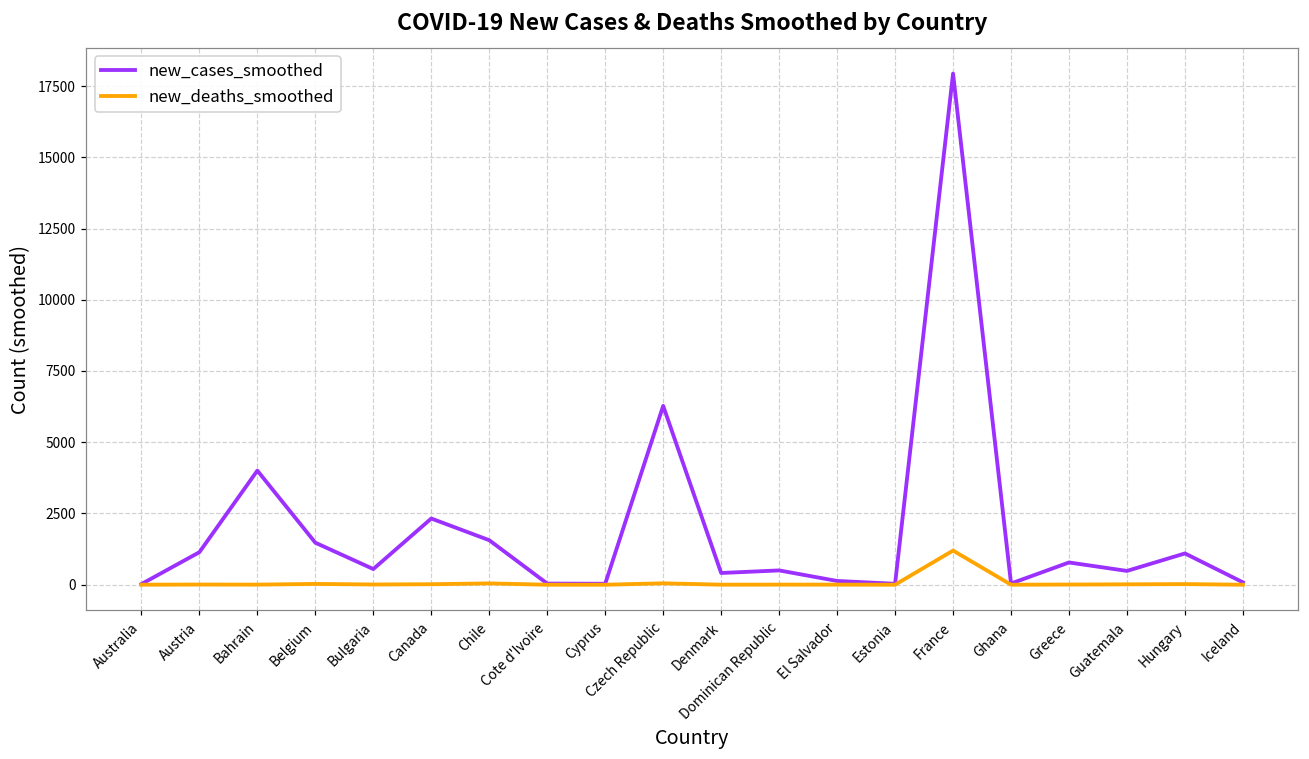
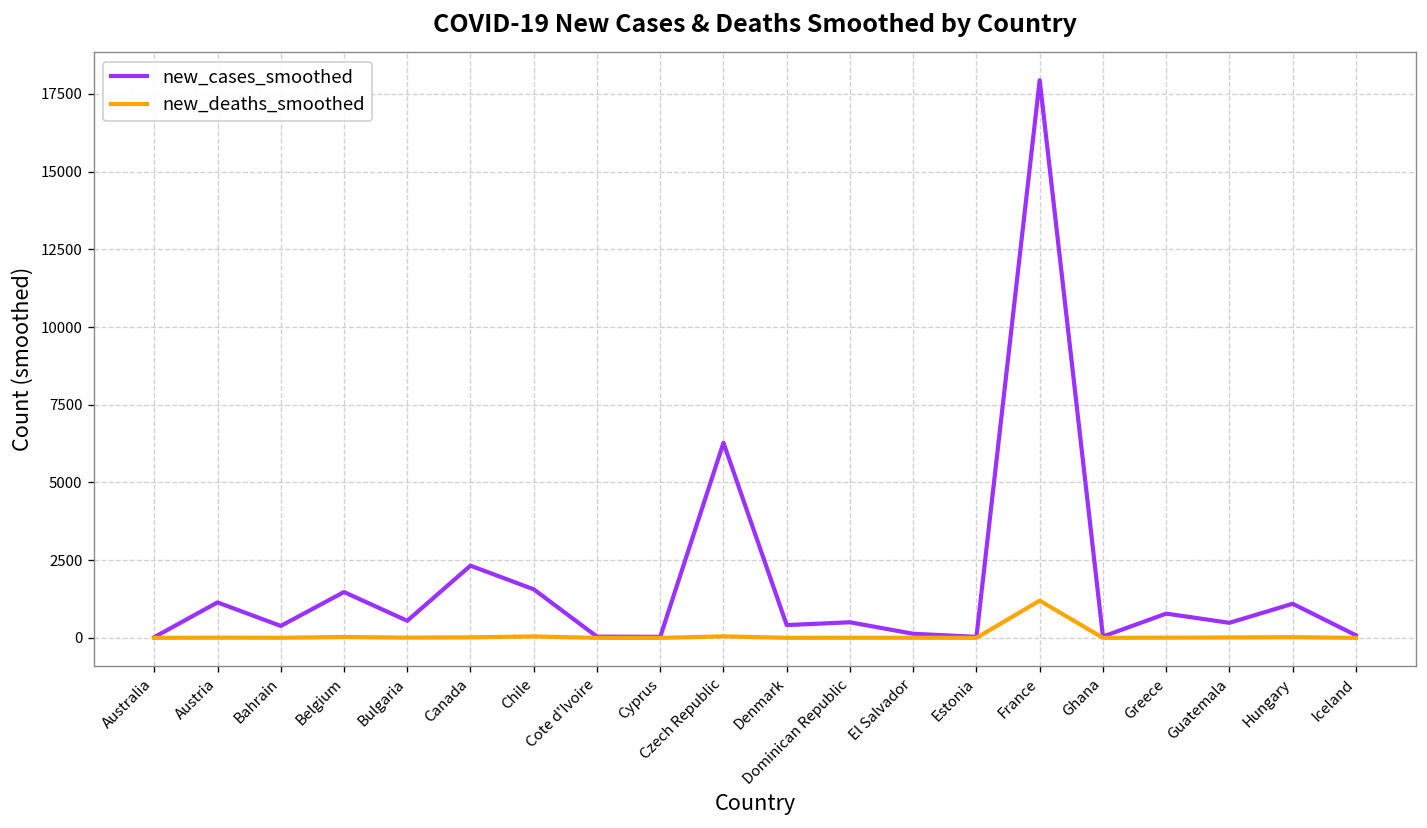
new_cases_smoothed, Bahrain: 4000 -> 400
